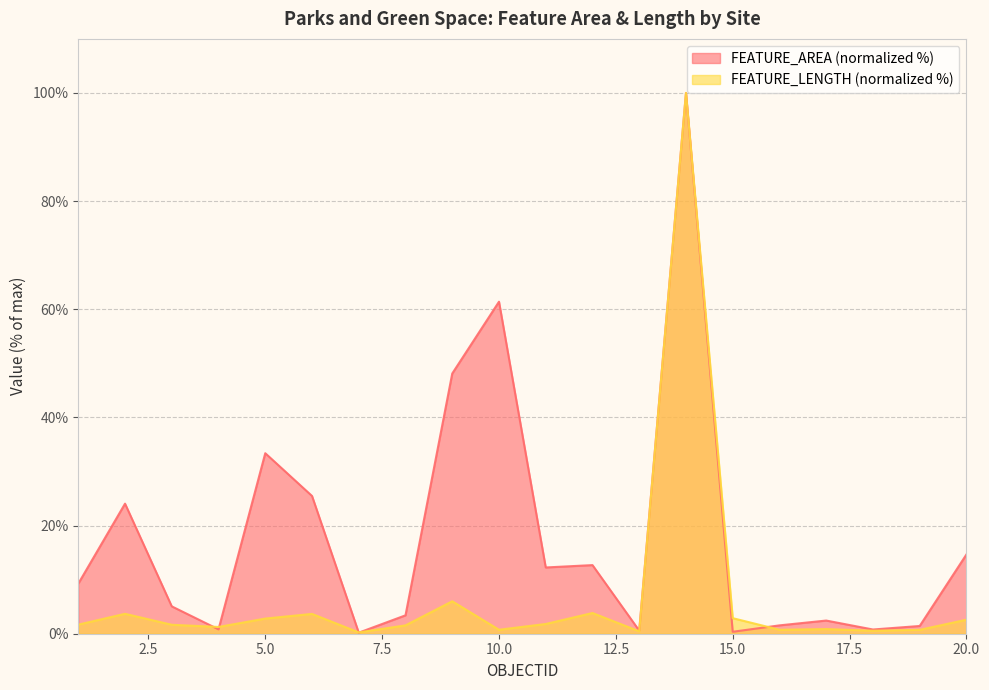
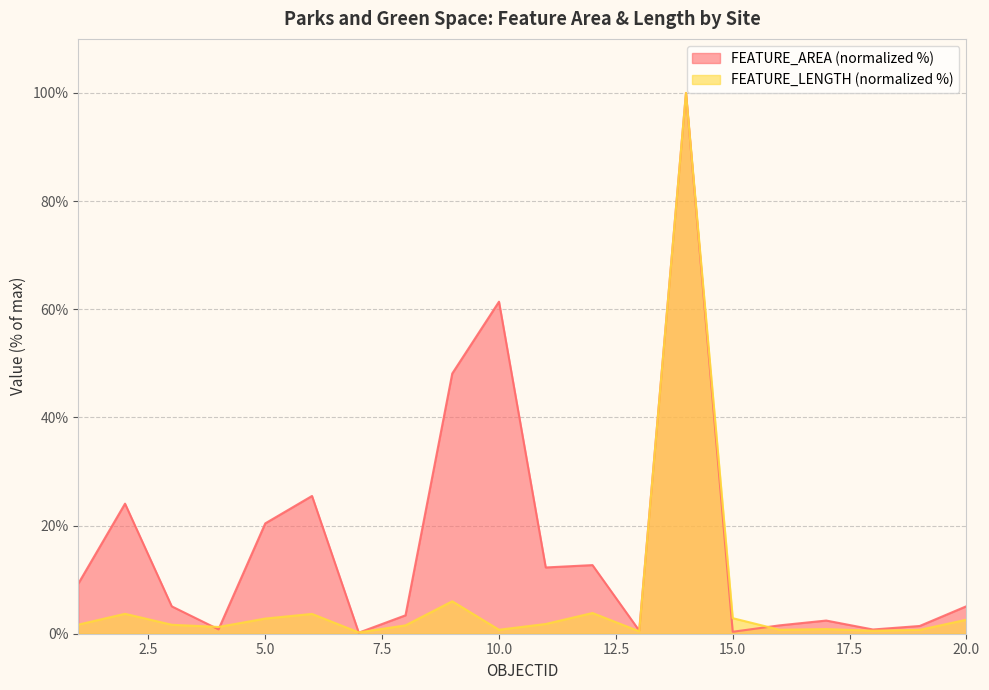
FEATURE_AREA (normalized %), 5.0: 33% -> 20%
FEATURE_AREA (normalized %), 20.0: 15% -> 5%
